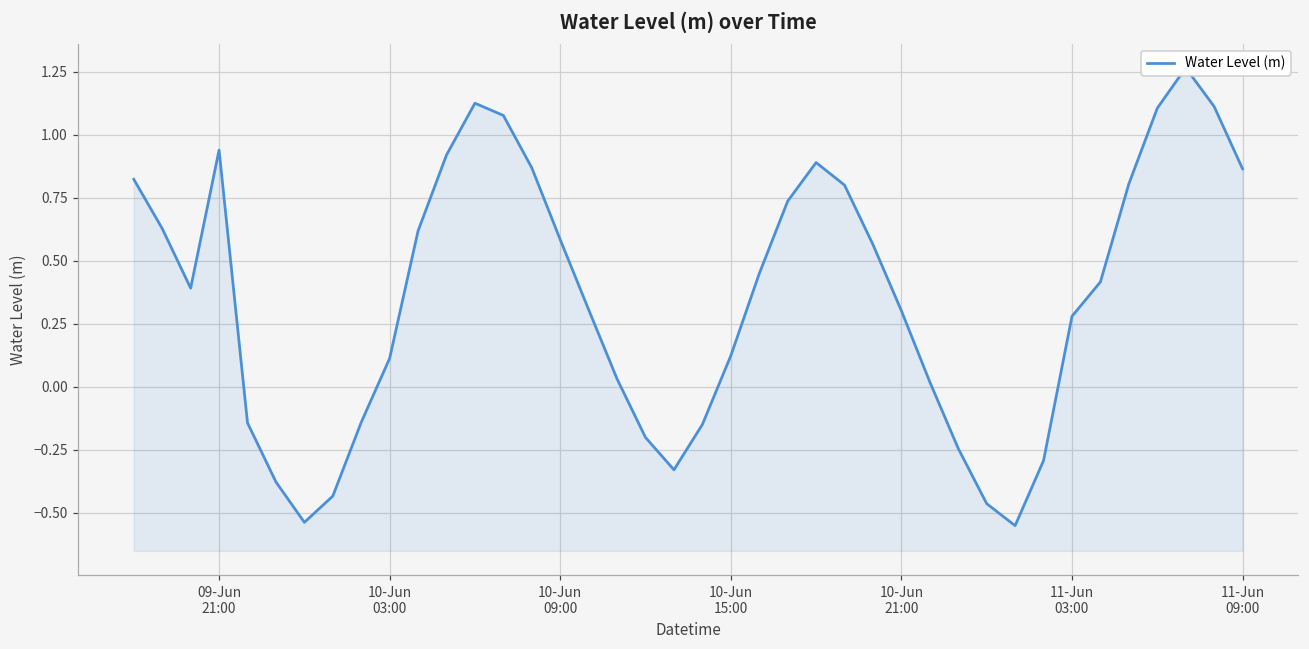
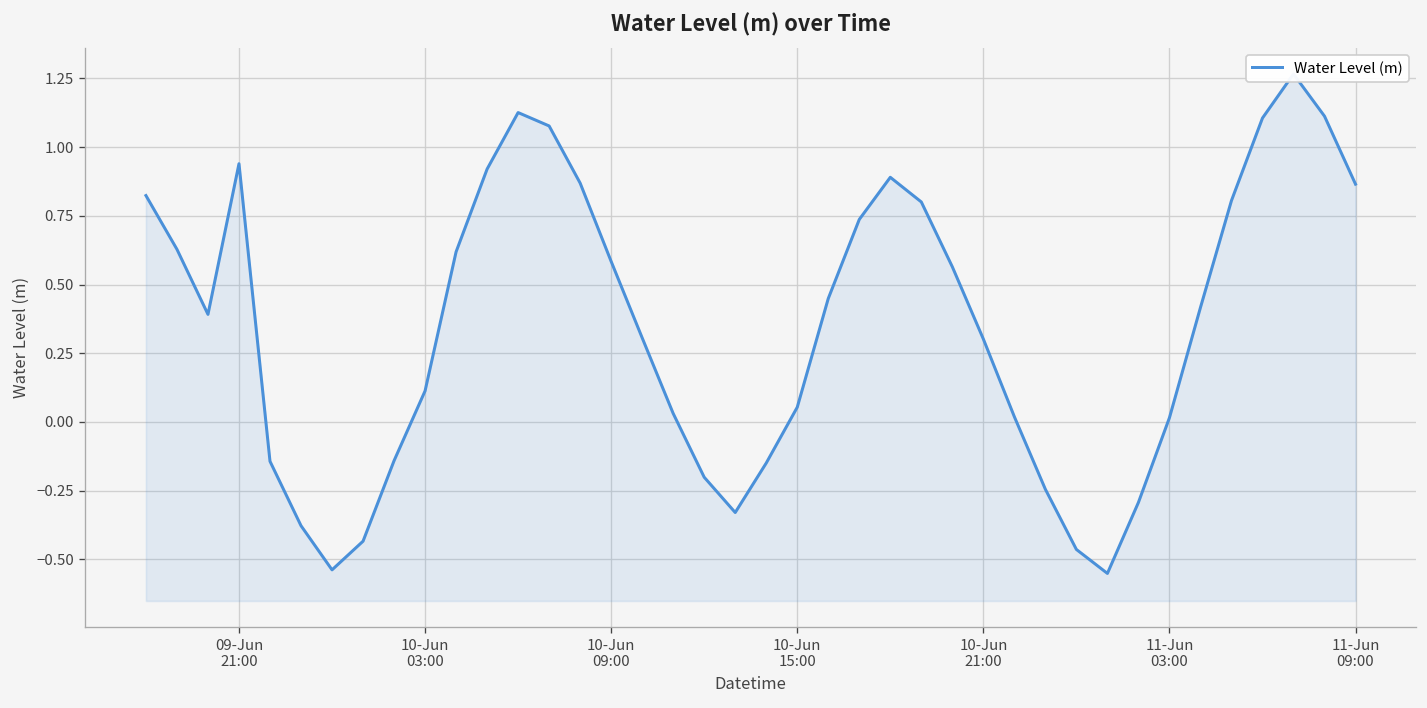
10-Jun 15:00: 0.12 -> 0.05
11-Jun 03:00: 0.28 -> 0.02
